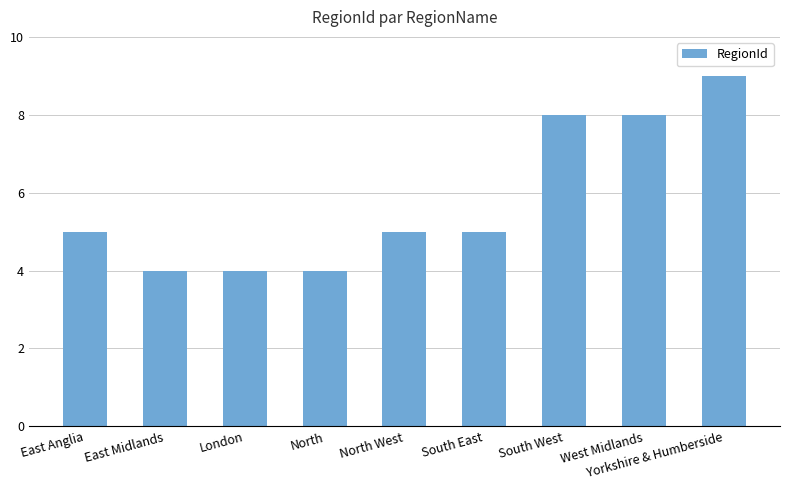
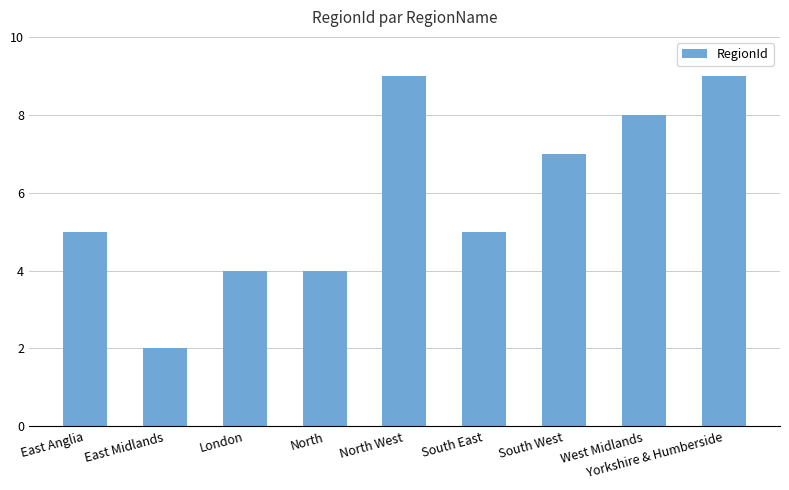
East Midlands: 4 -> 2
North West: 5 -> 9
South West: 8 -> 7
